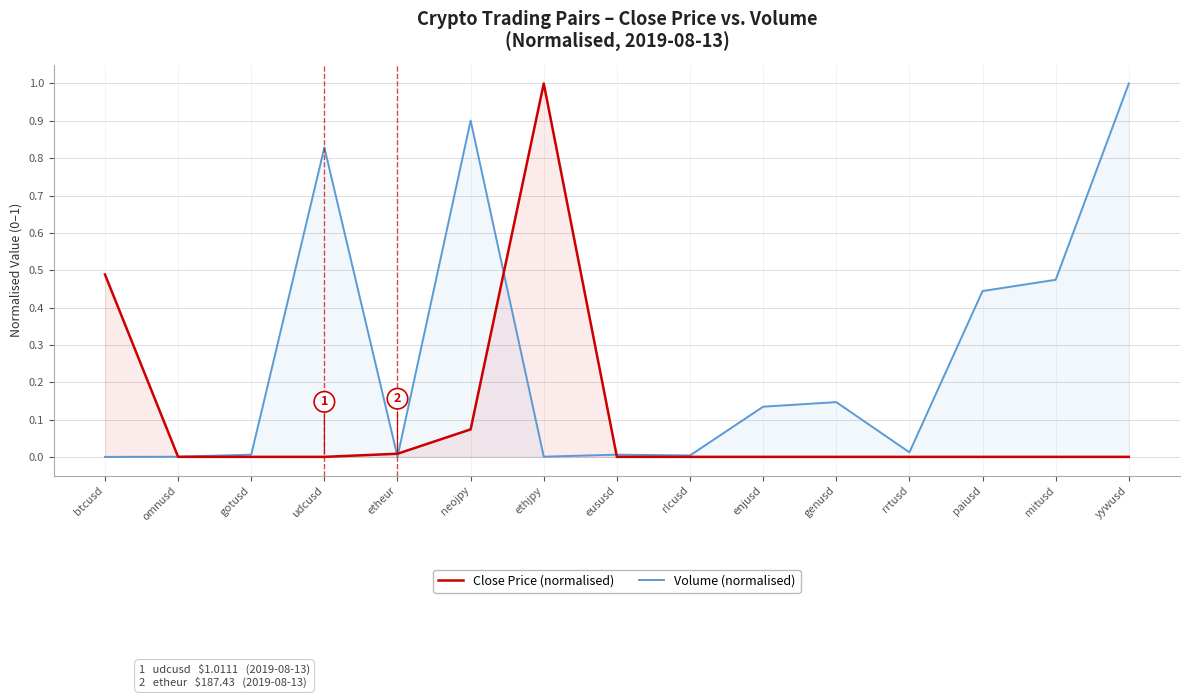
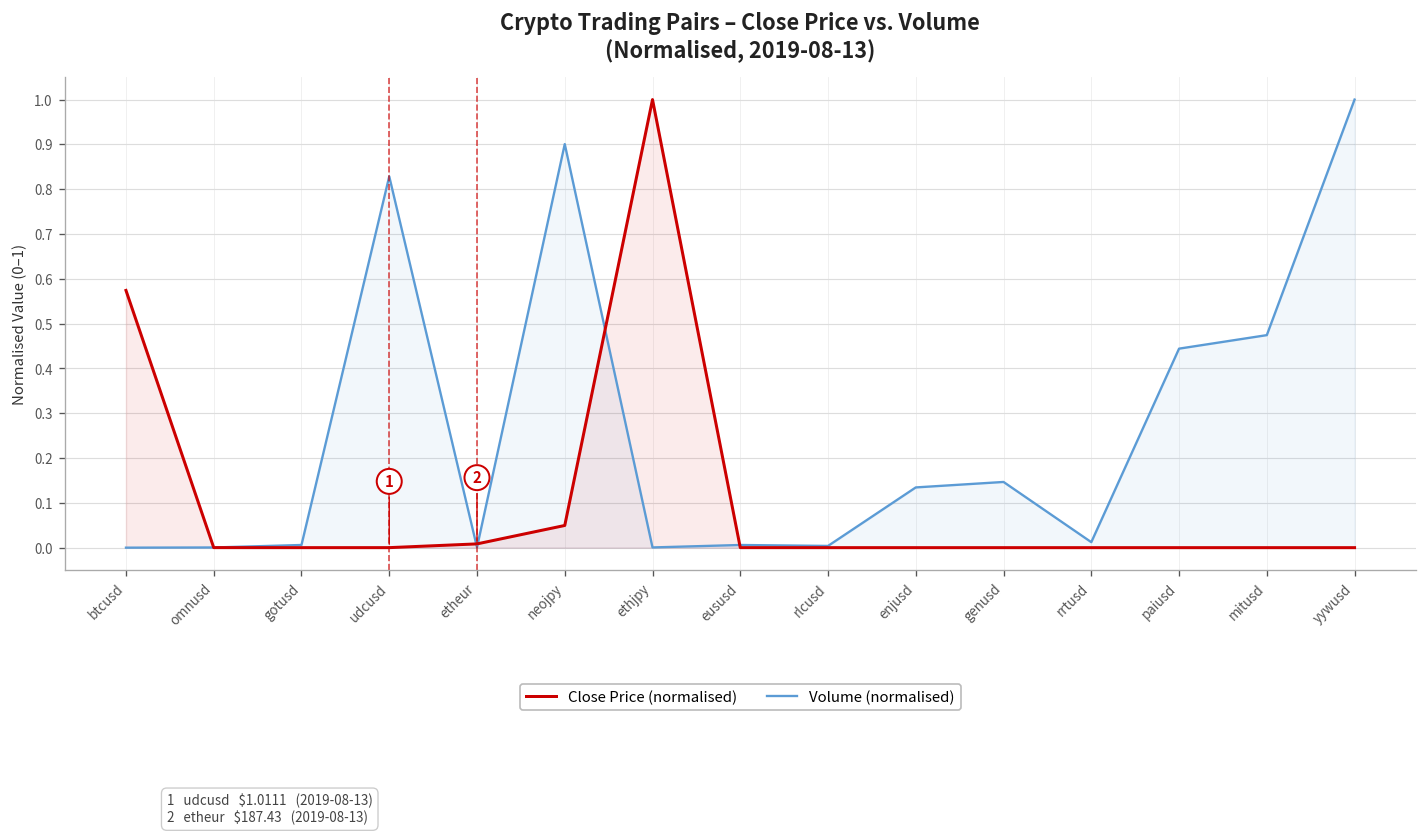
Close Price (normalised), btcusd: 0.49 -> 0.57
Close Price (normalised), neojpy: 0.07 -> 0.05
